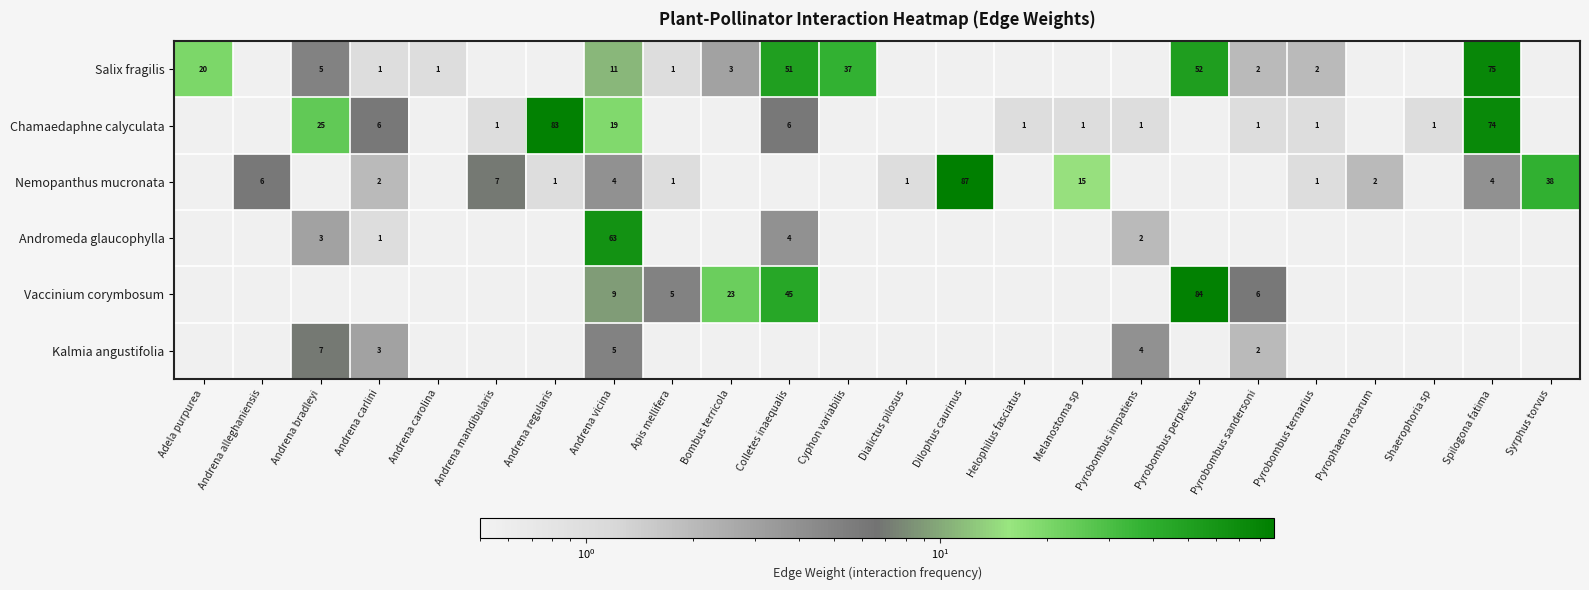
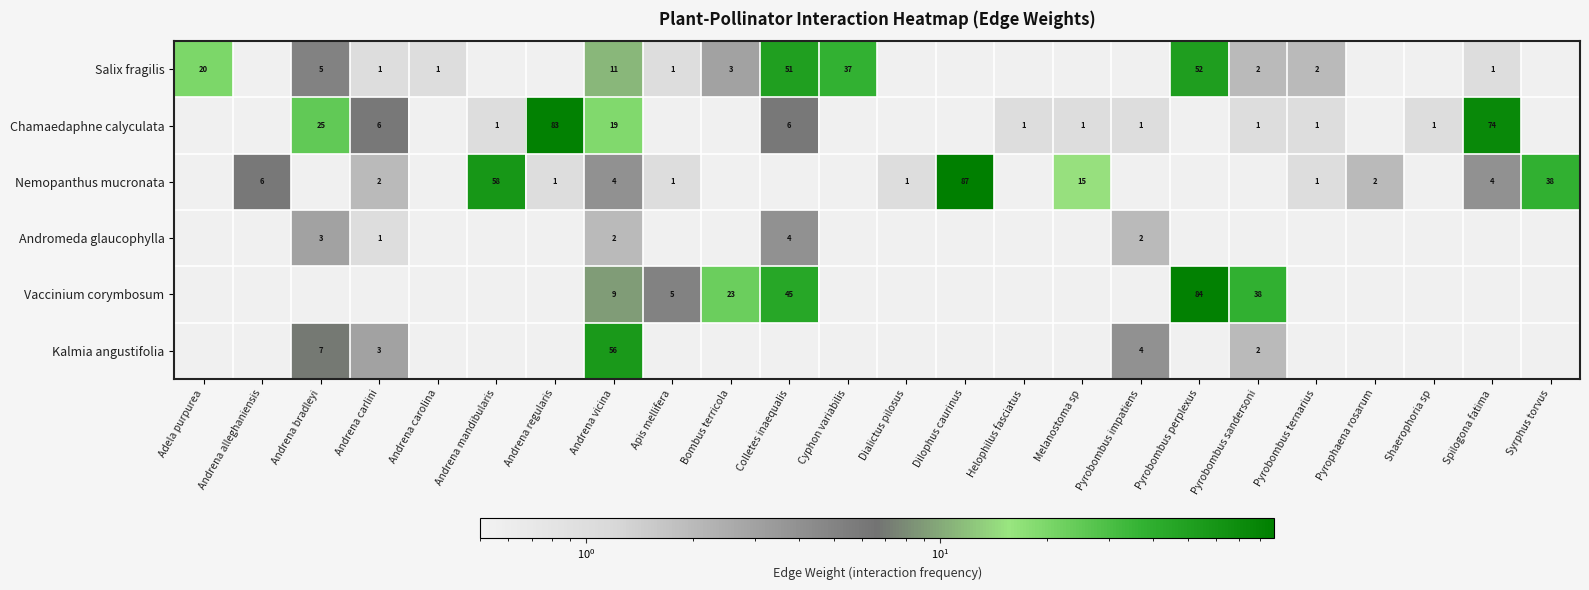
Salix fragilis, Spilogona fatima: 75 -> 1
Nemopanthus mucronata, Andrena mandibularis: 7 -> 58
Andromeda glaucophylla, Andrena vicina: 63 -> 2
Vaccinium corymbosum, Pyrobombus sandersoni: 6 -> 38
Kalmia angustifolia, Andrena vicina: 5 -> 56
